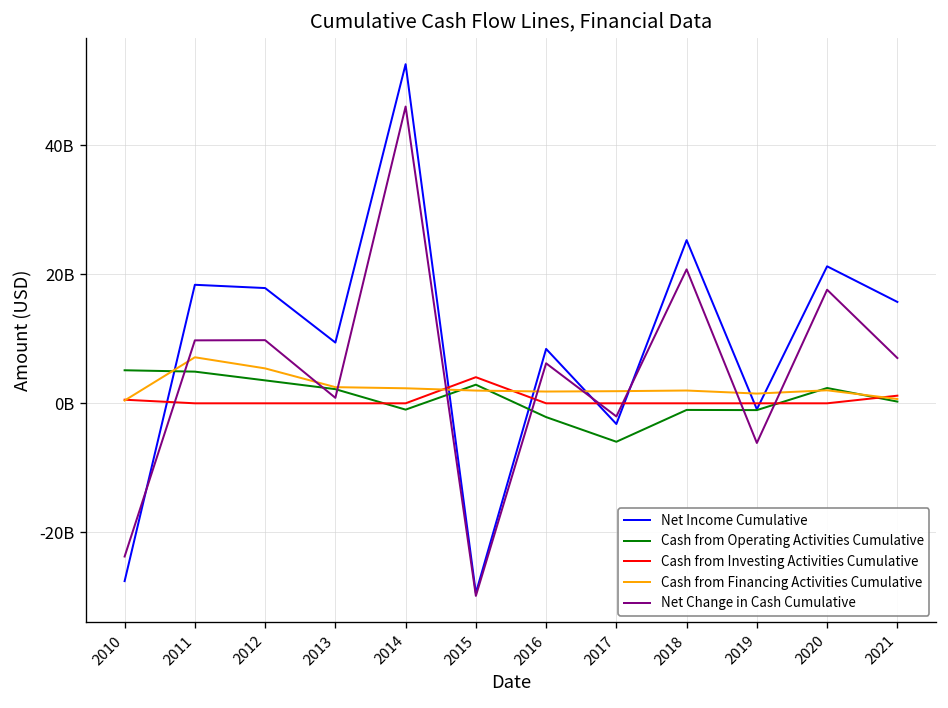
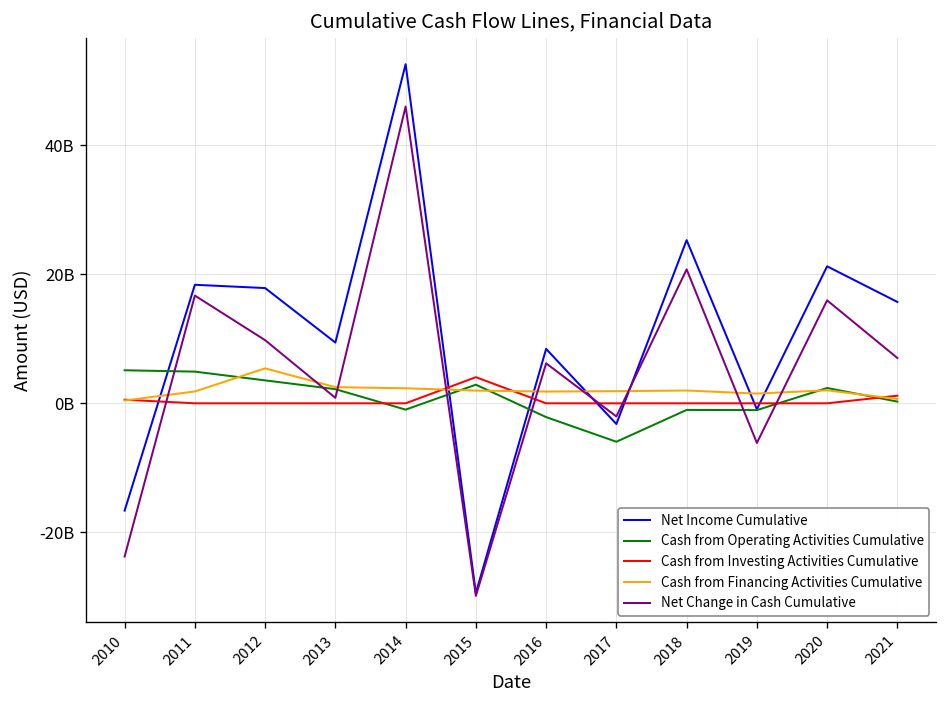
Net Income Cumulative, 2010: -28000000000 -> -17000000000
Cash from Financing Activities Cumulative, 2011: 7000000000 -> 2000000000
Net Change in Cash Cumulative, 2011: 10000000000 -> 17000000000
Net Change in Cash Cumulative, 2020: 18000000000 -> 16000000000
